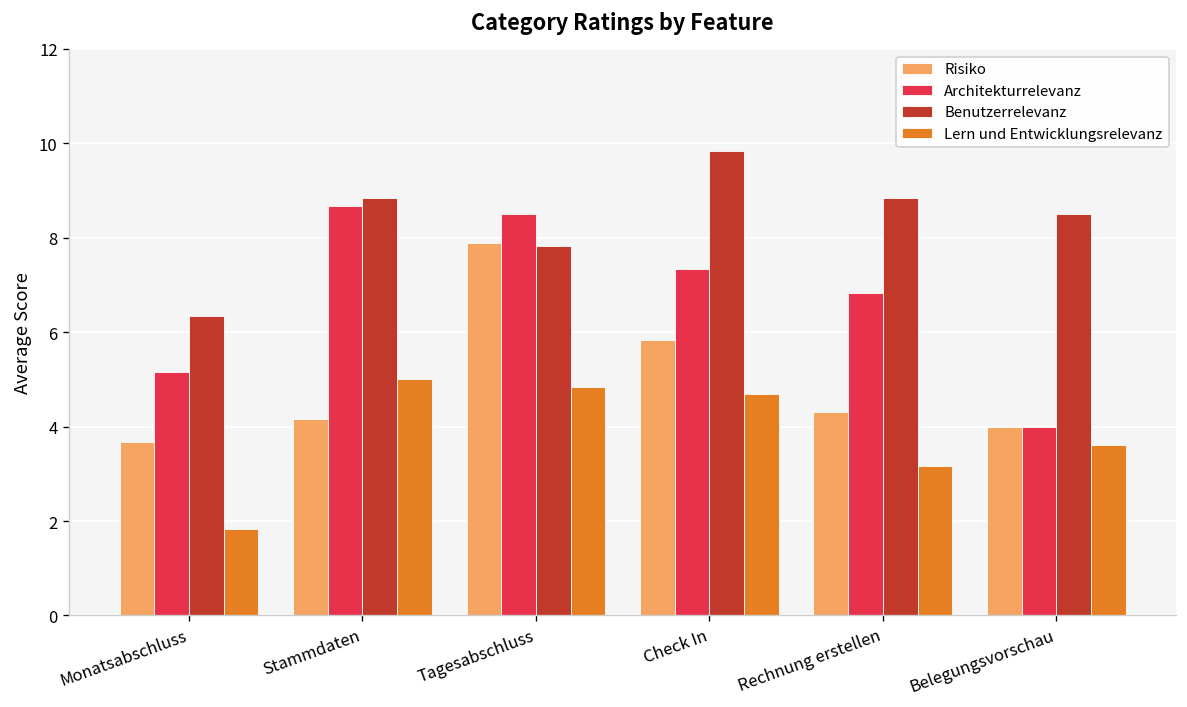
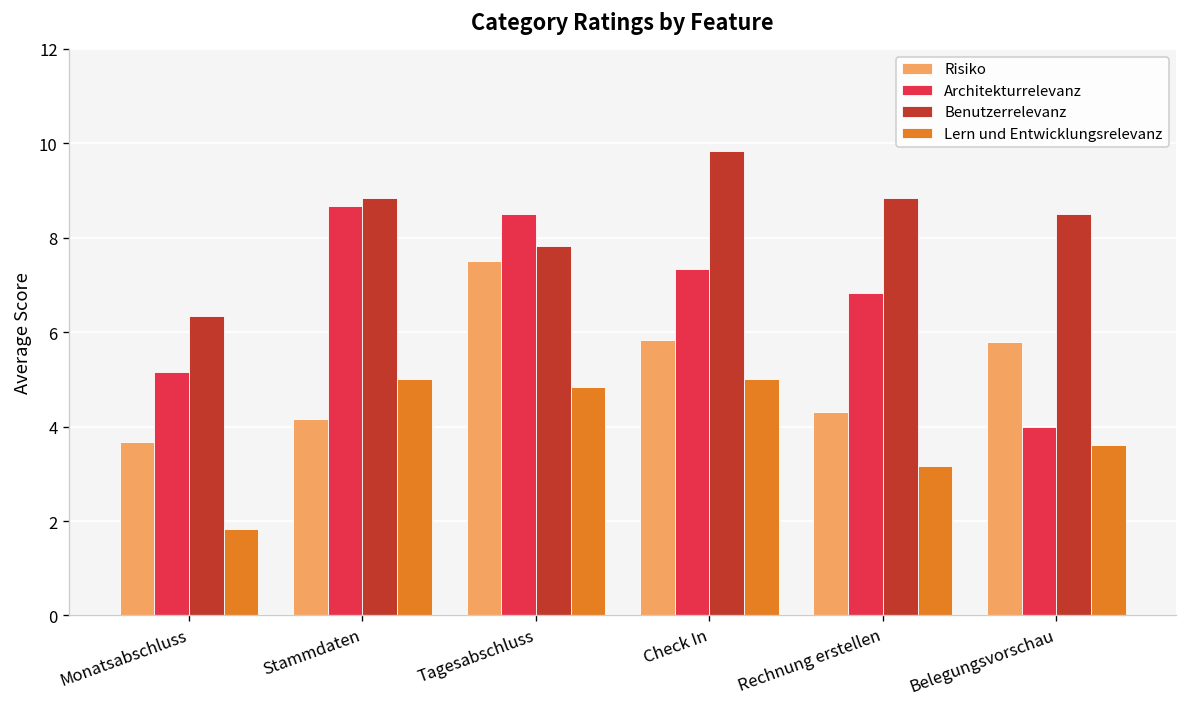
Risiko, Tagesabschluss: 7.9 -> 7.5
Lern und Entwicklungsrelevanz, Check In: 4.7 -> 5.0
Risiko, Belegungsvorschau: 4.0 -> 5.8
